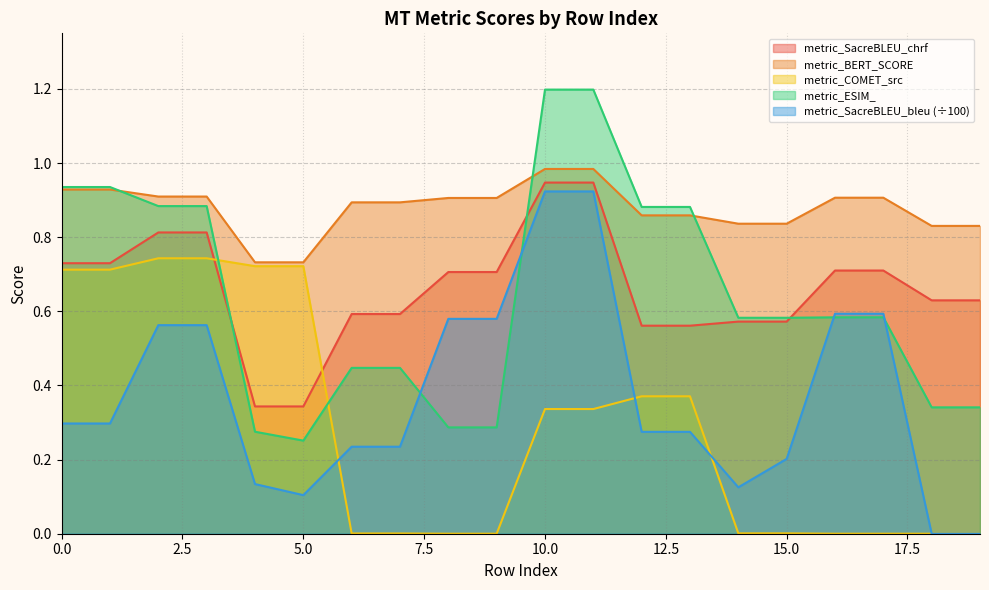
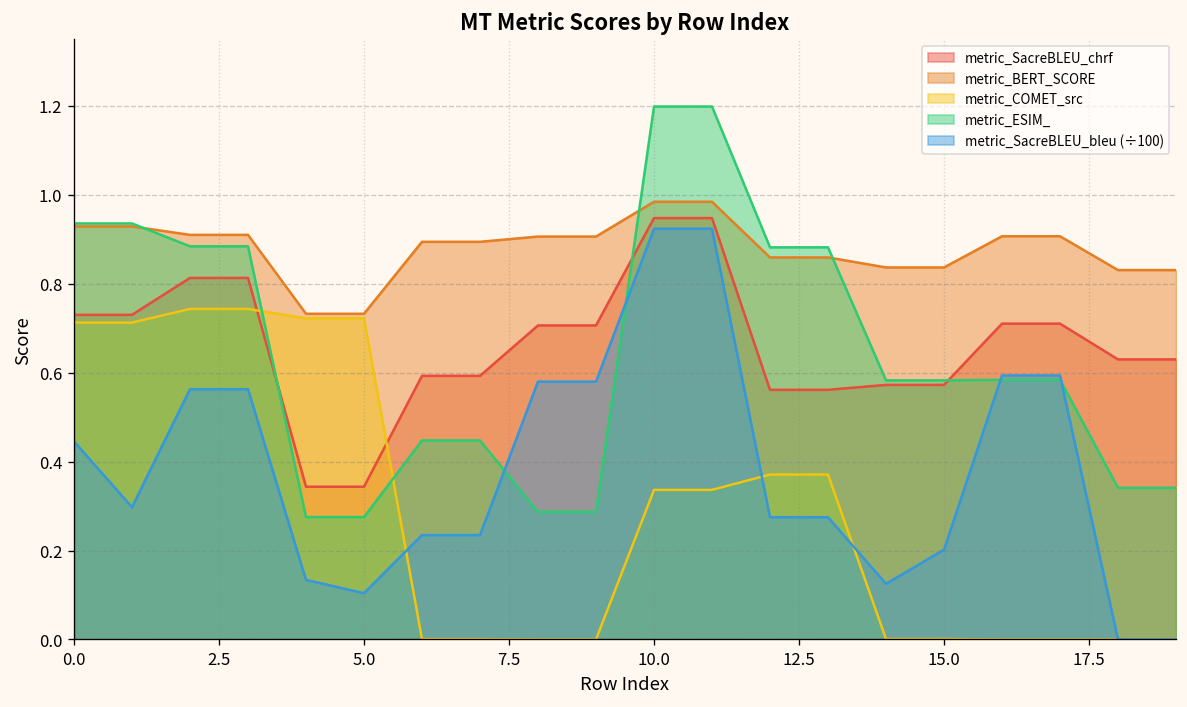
metric_SacreBLEU_bleu (÷100), 0.0: 0.30 -> 0.45
metric_ESIM_, 5.0: 0.25 -> 0.28
